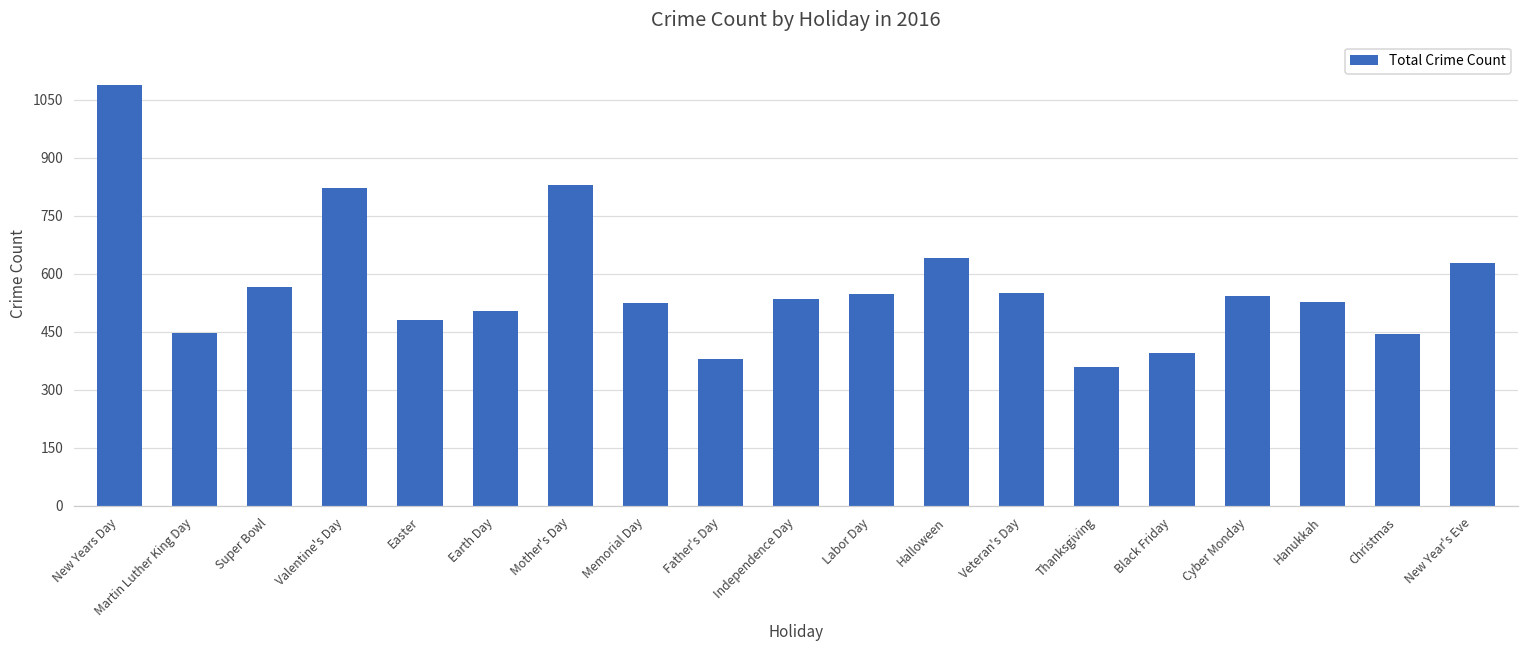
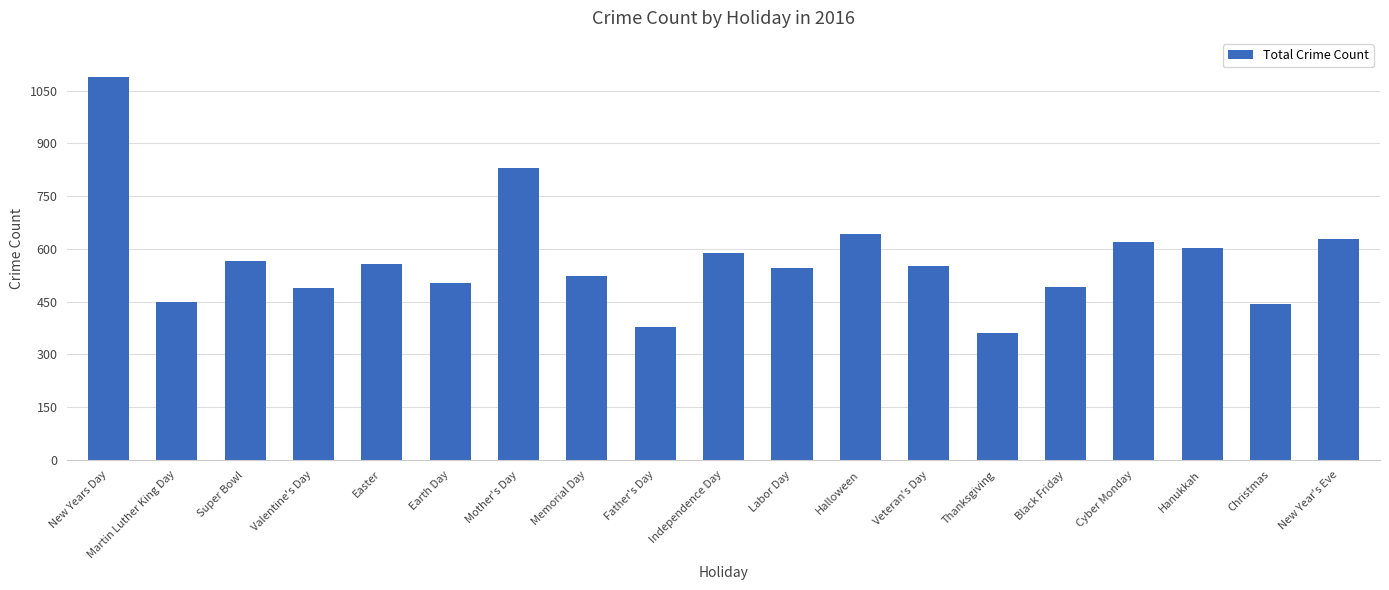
Valentine's Day: 820 -> 490
Easter: 480 -> 560
Independence Day: 540 -> 590
Black Friday: 400 -> 490
Cyber Monday: 540 -> 620
Hanukkah: 530 -> 600
